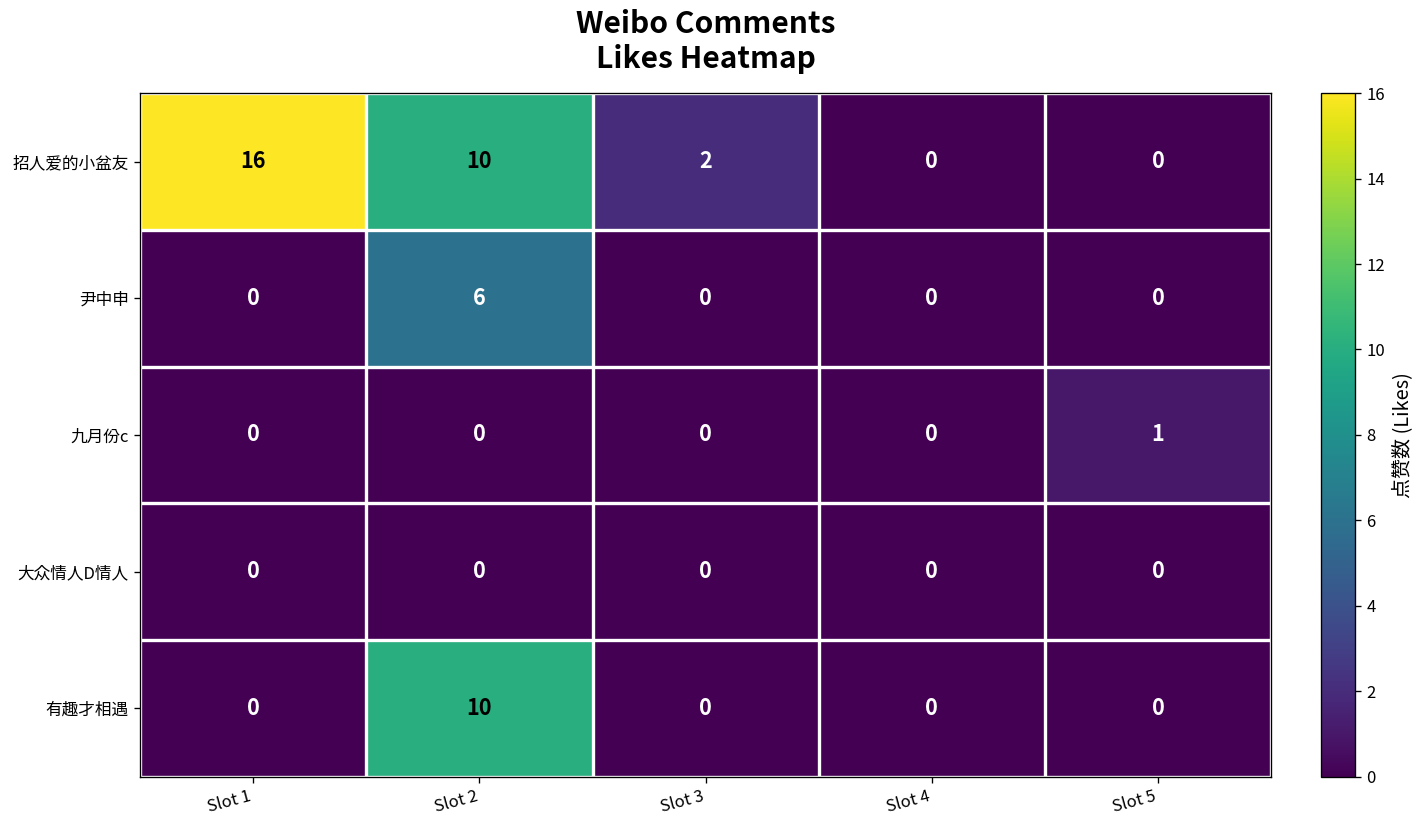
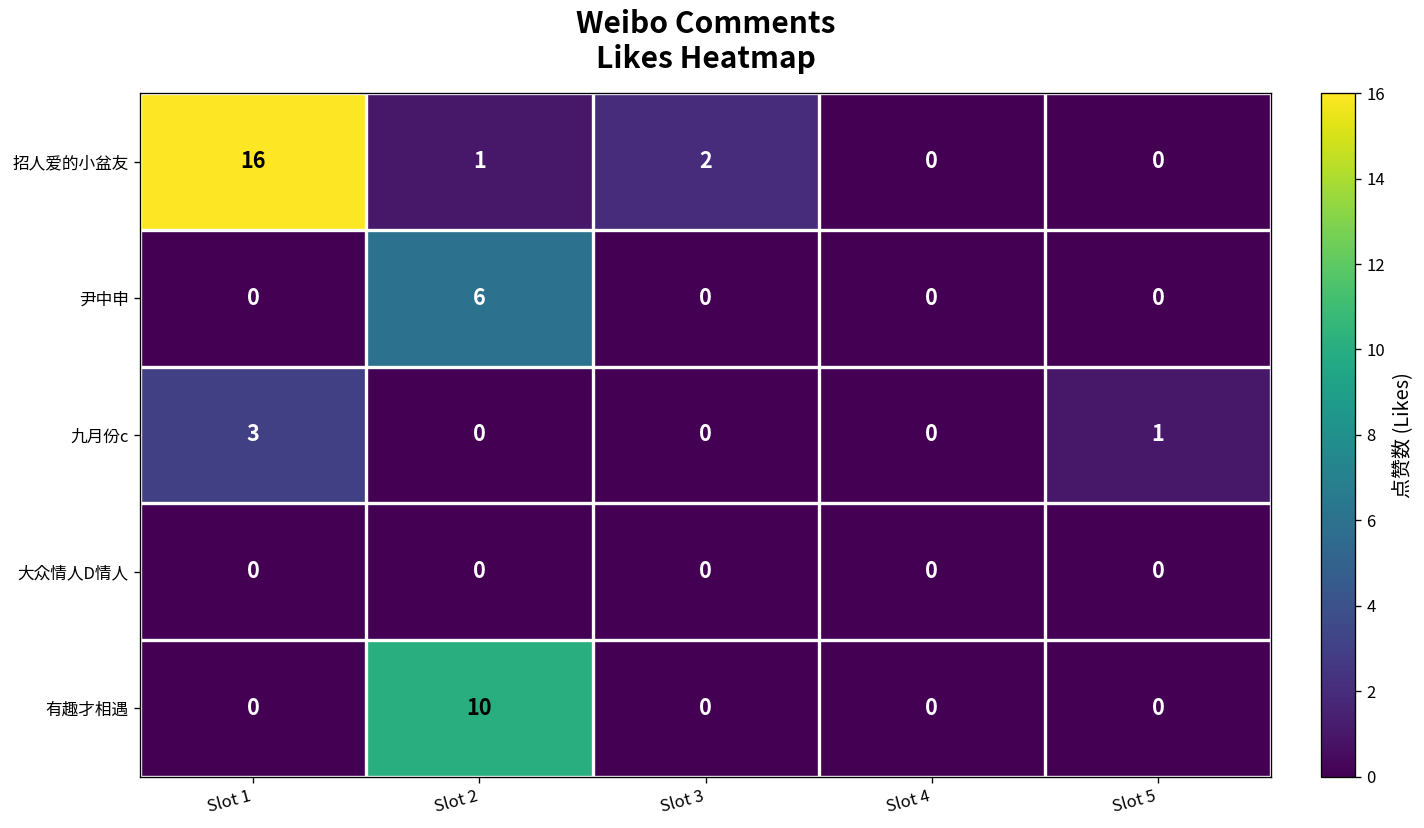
招人爱的小盆友, Slot 2: 10 -> 1
九月份c, Slot 1: 0 -> 3
